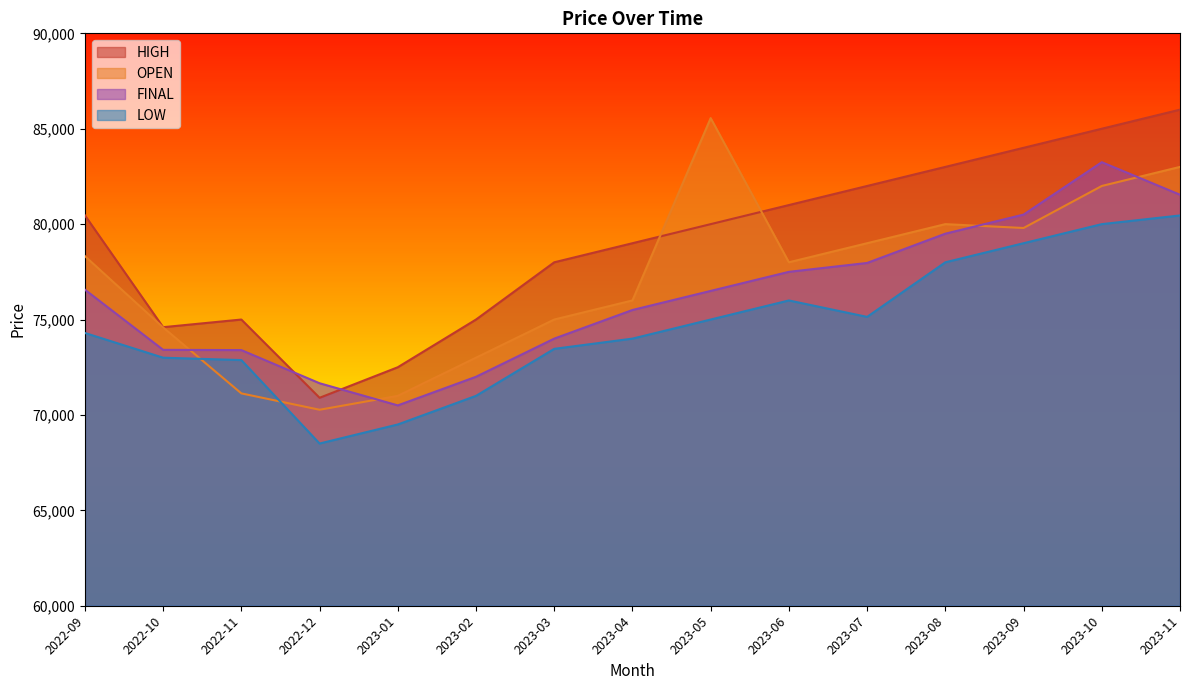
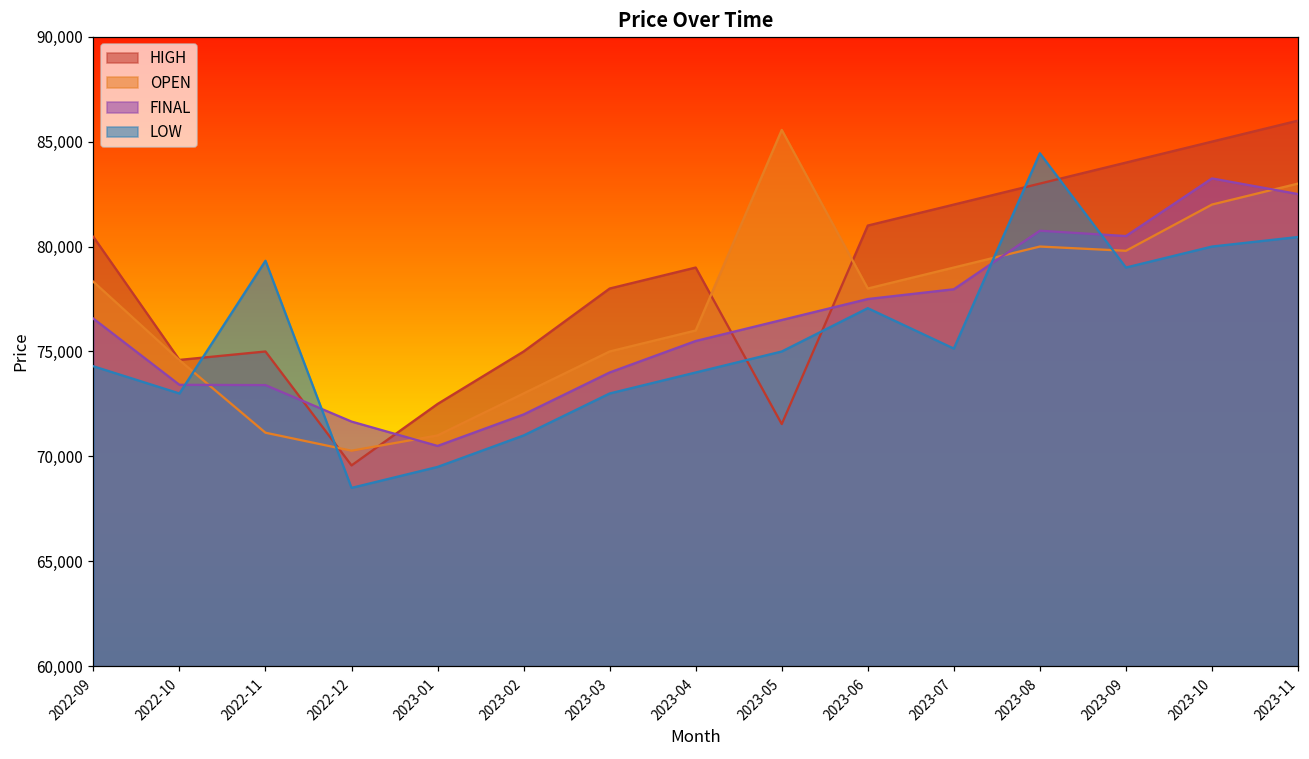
LOW, 2022-11: 72,900 -> 79,300
HIGH, 2022-12: 70,900 -> 69,600
LOW, 2023-03: 73,500 -> 73,000
HIGH, 2023-05: 80,000 -> 71,500
LOW, 2023-06: 76,000 -> 77,100
FINAL, 2023-08: 79,500 -> 80,800
LOW, 2023-08: 78,000 -> 84,400
FINAL, 2023-11: 81,500 -> 82,500
